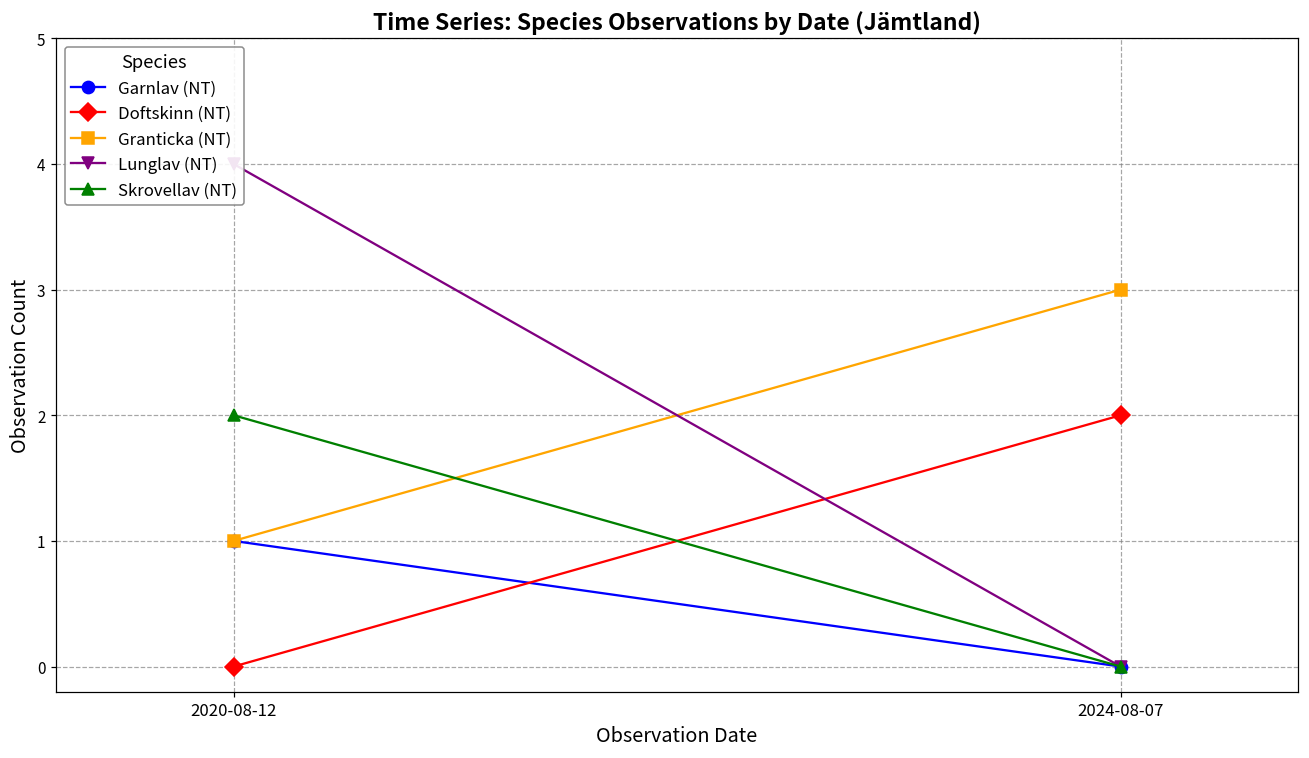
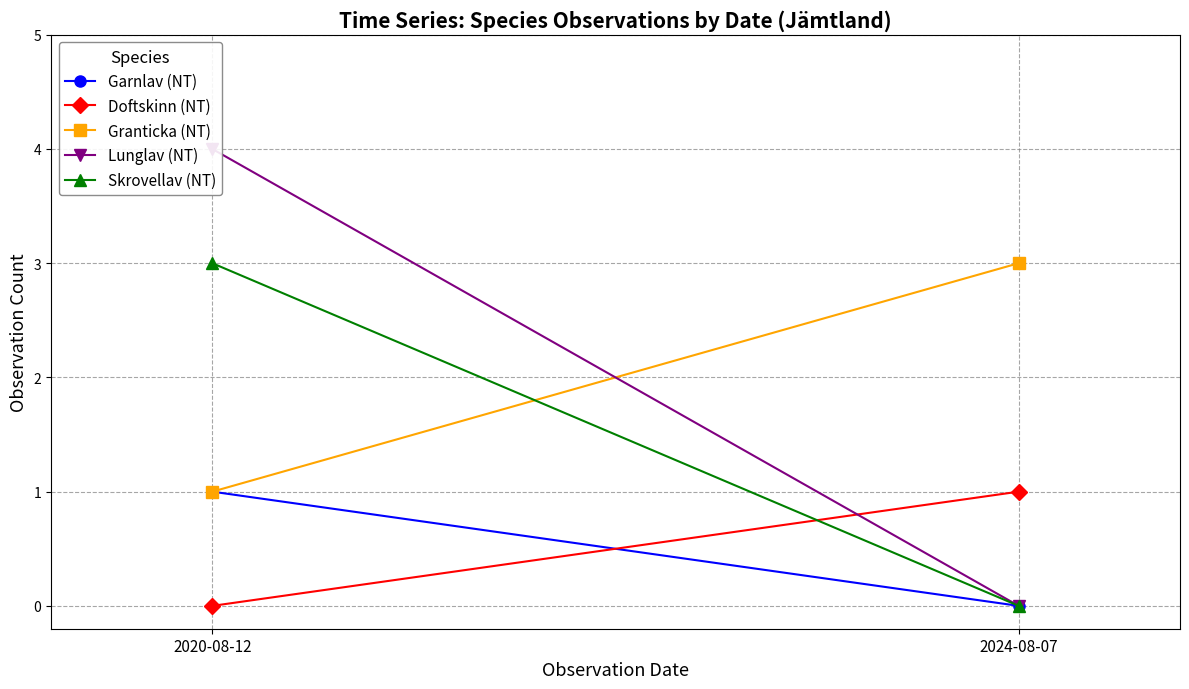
Skrovellav (NT), 2020-08-12: 2 -> 3
Doftskinn (NT), 2024-08-07: 2 -> 1
